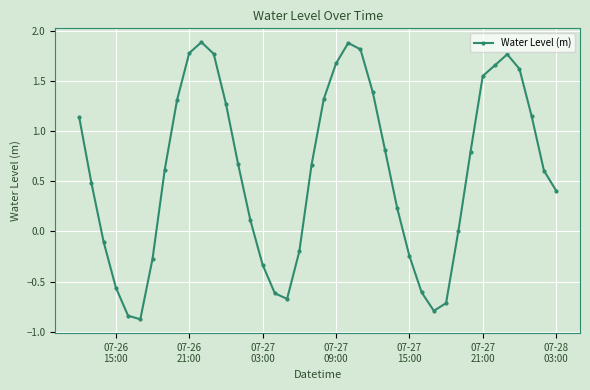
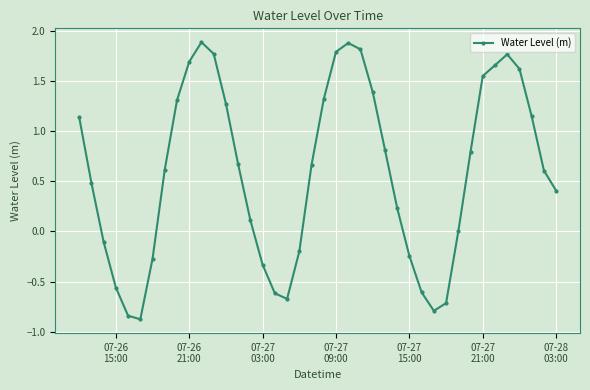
07-26 21:00: 1.78 -> 1.69
07-27 09:00: 1.68 -> 1.79
